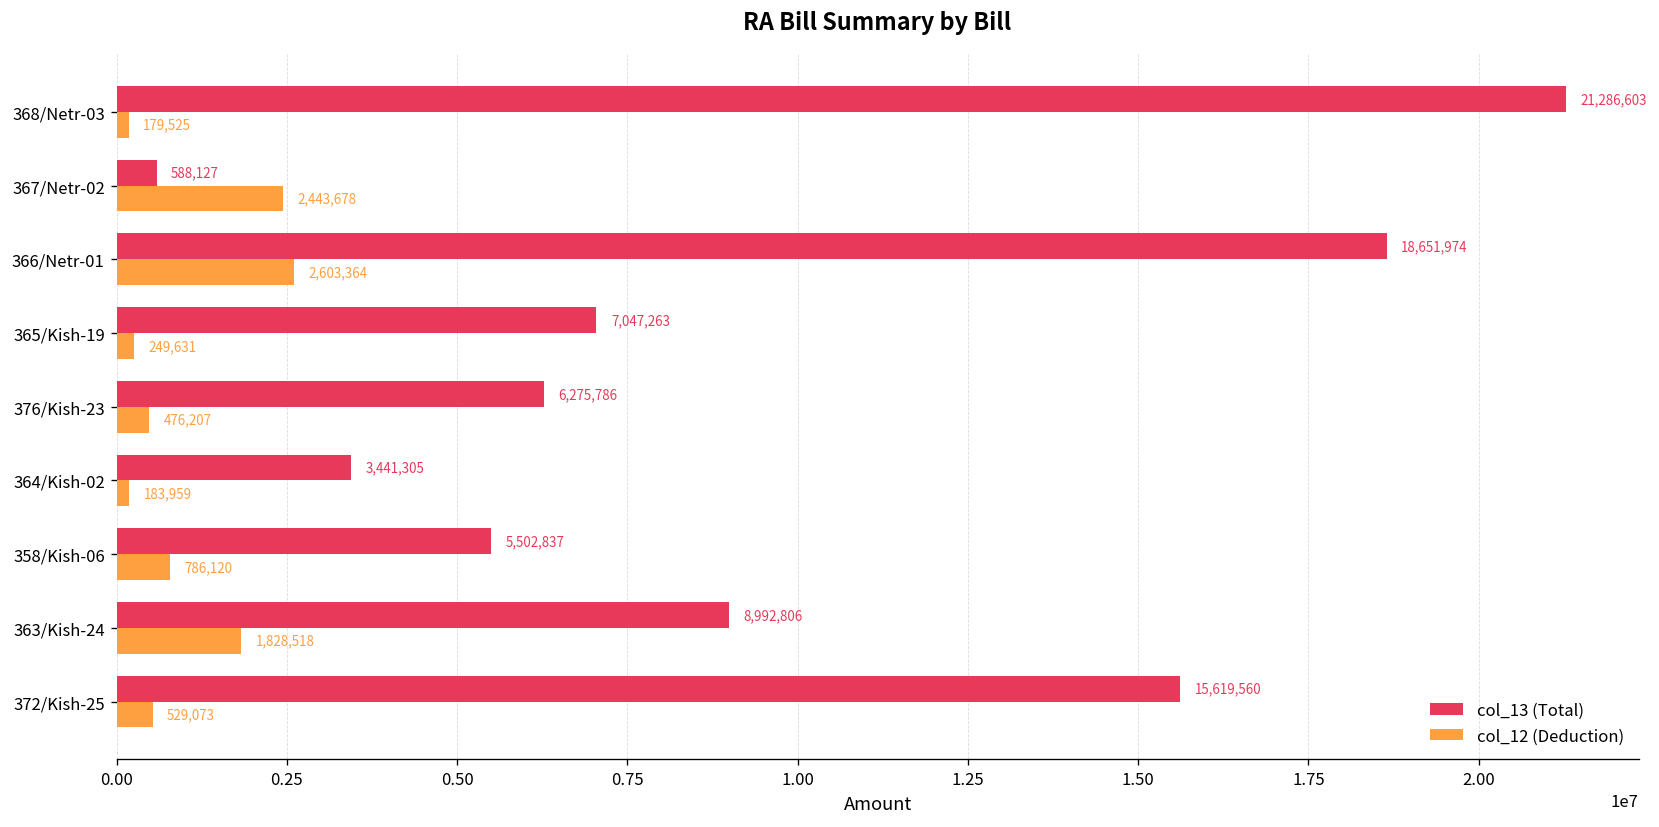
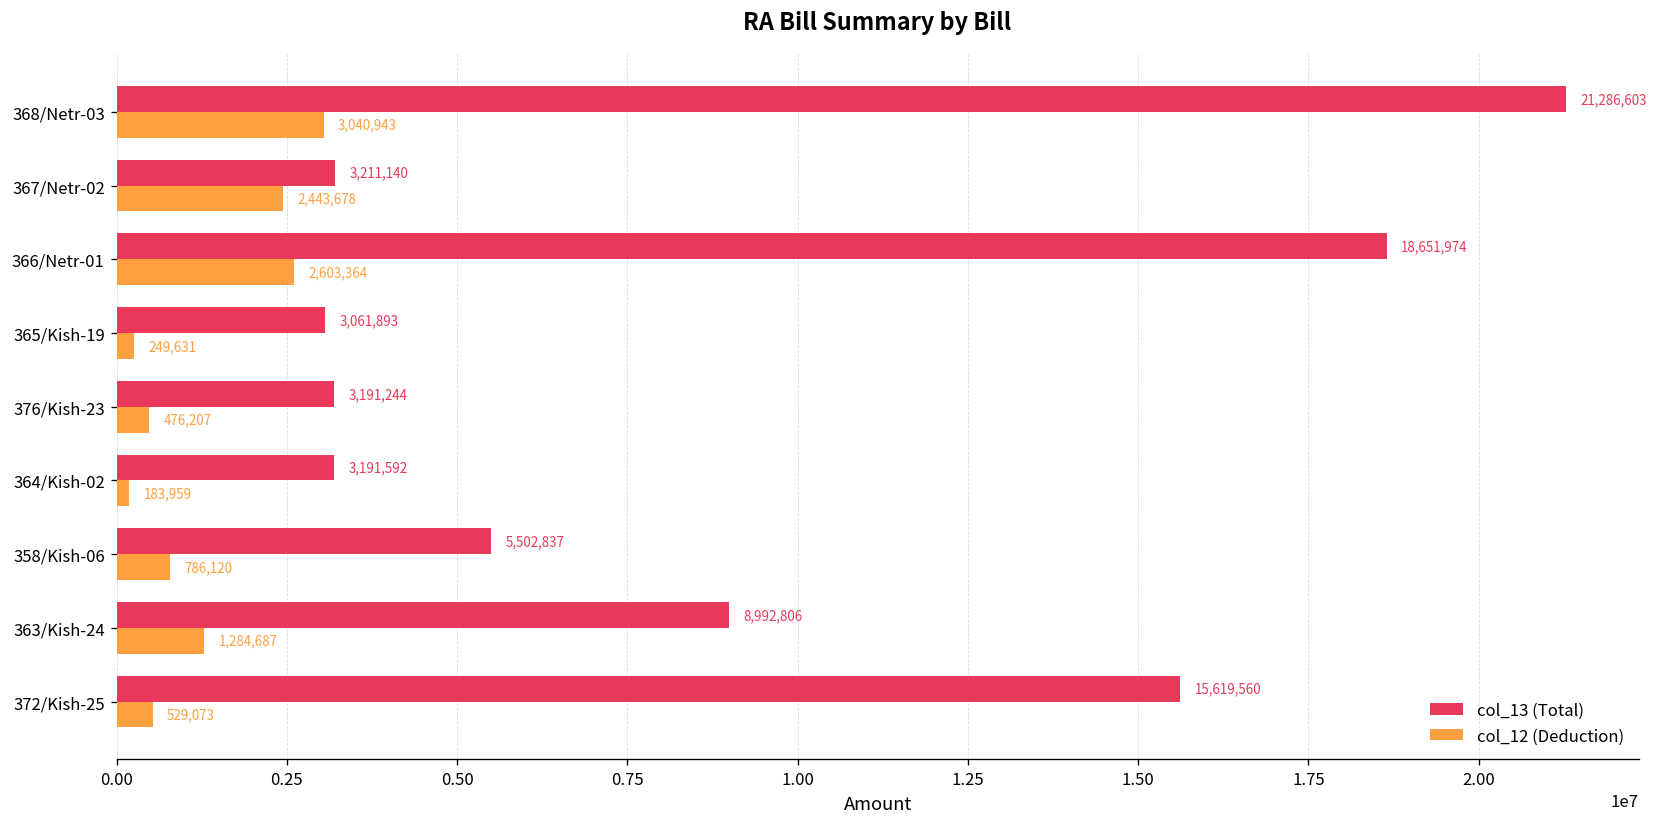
col_12 (Deduction), 368/Netr-03: 179,525 -> 3,040,943
col_13 (Total), 367/Netr-02: 588,127 -> 3,211,140
col_13 (Total), 365/Kish-19: 7,047,263 -> 3,061,893
col_13 (Total), 376/Kish-23: 6,275,786 -> 3,191,244
col_13 (Total), 364/Kish-02: 3,441,305 -> 3,191,592
col_12 (Deduction), 363/Kish-24: 1,828,518 -> 1,284,687
